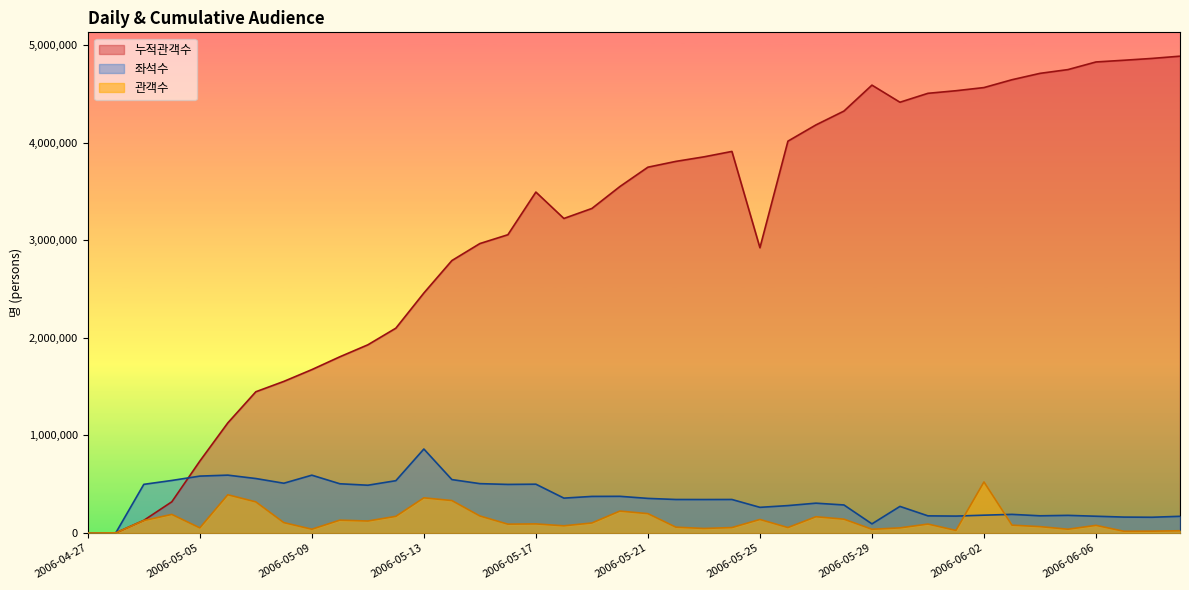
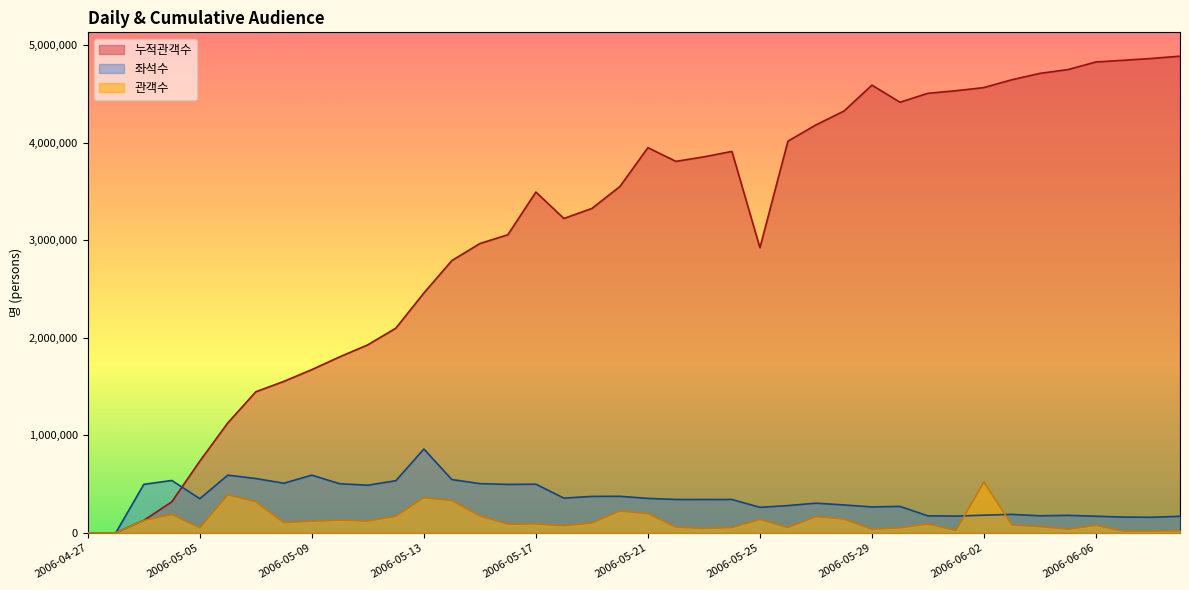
좌석수, 2006-05-05: 600,000 -> 400,000
관객수, 2006-05-09: 0 -> 100,000
누적관객수, 2006-05-21: 3,700,000 -> 3,900,000
좌석수, 2006-05-29: 100,000 -> 300,000
